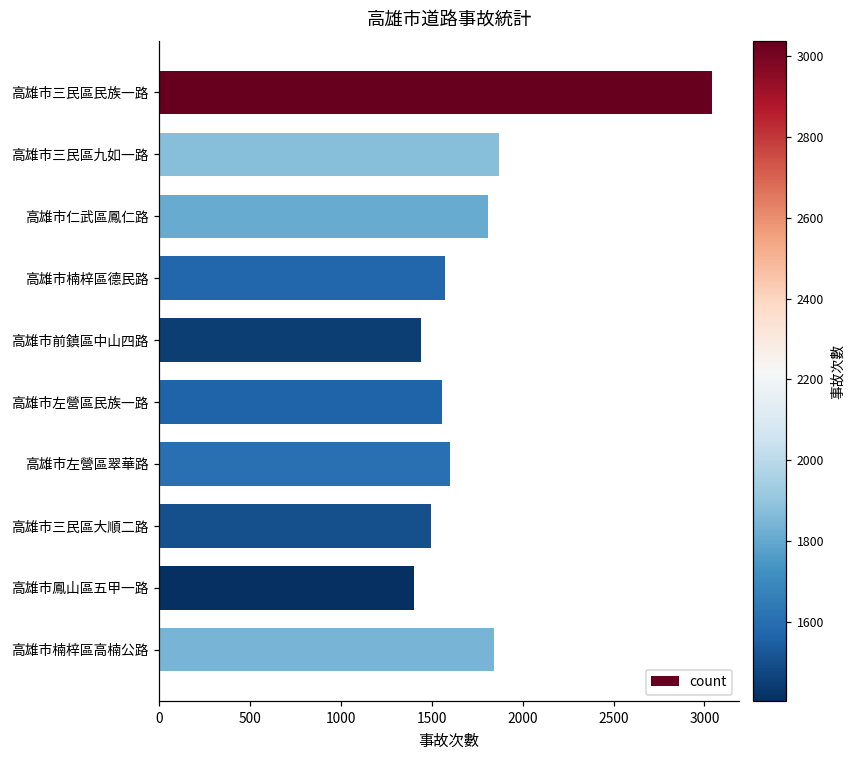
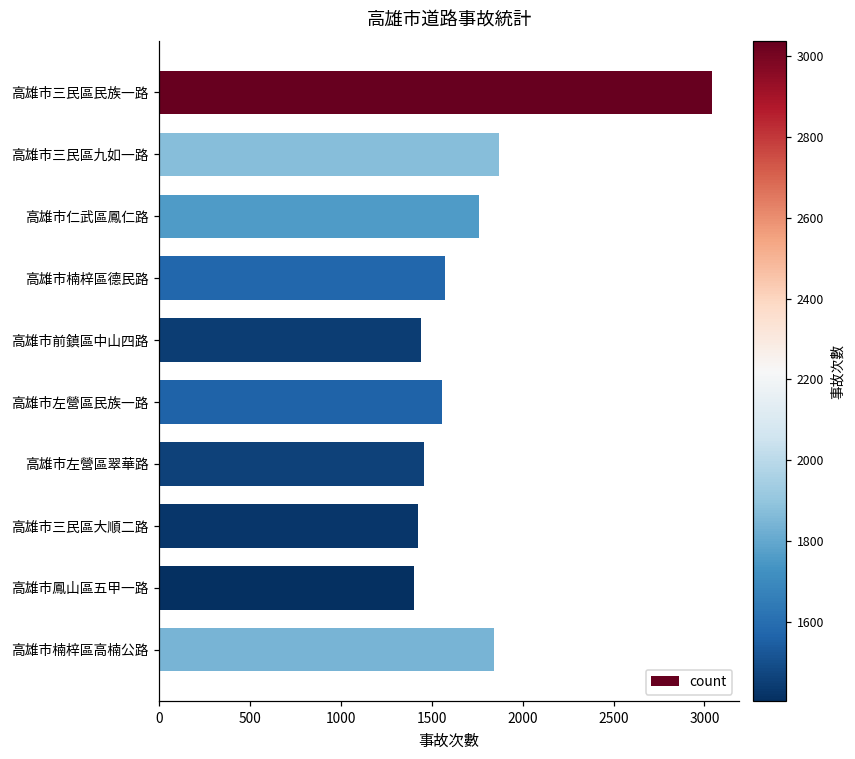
高雄市仁武區鳳仁路: 1810 -> 1760
高雄市左營區翠華路: 1600 -> 1460
高雄市三民區大順二路: 1500 -> 1420
